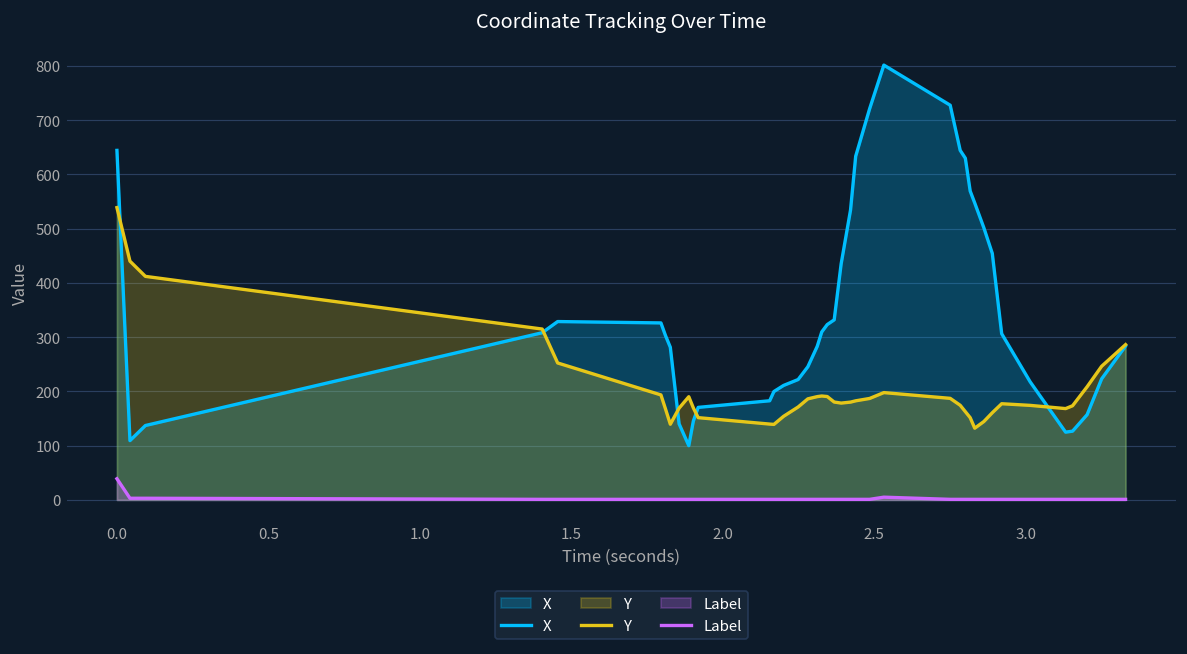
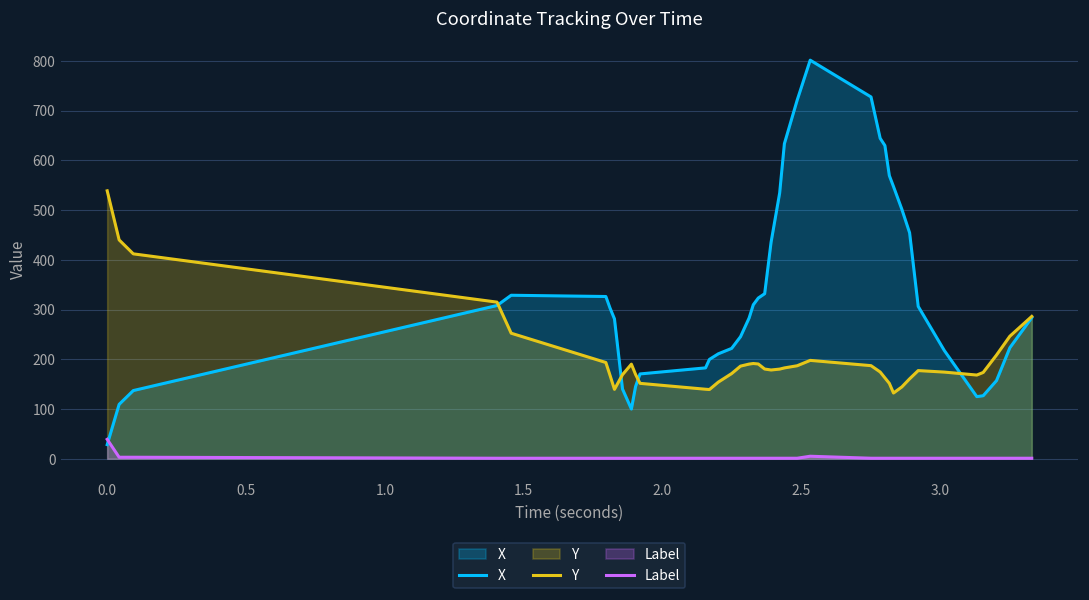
X, 0.0: 640 -> 30
